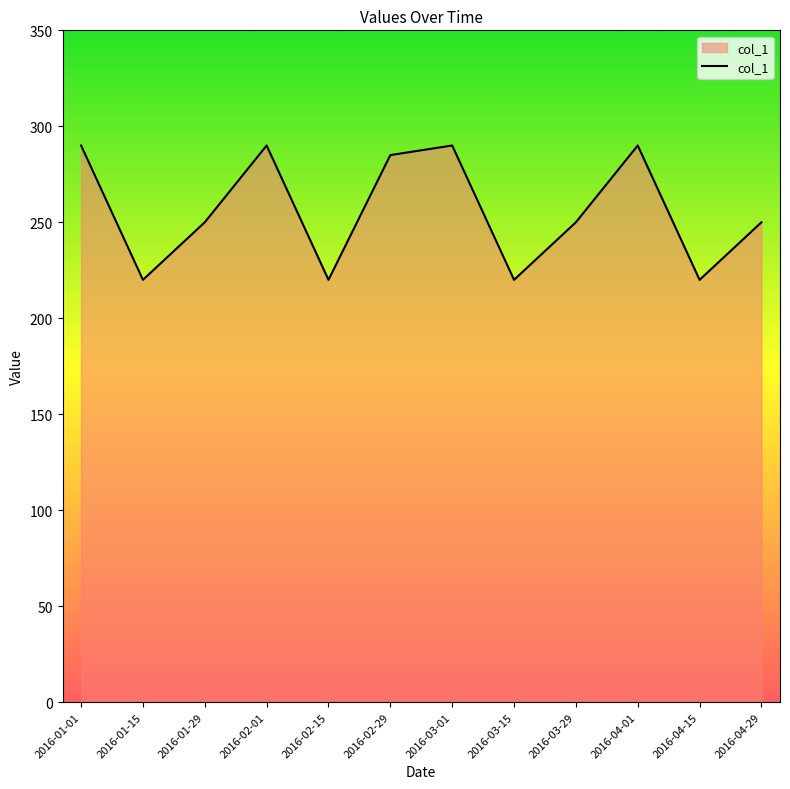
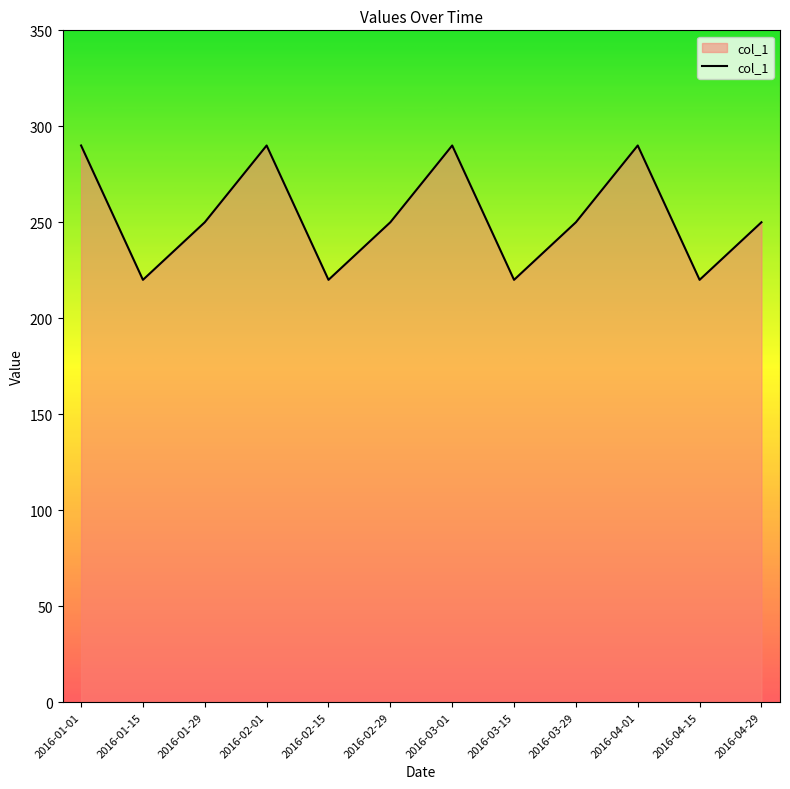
2016-02-29: 285 -> 250
